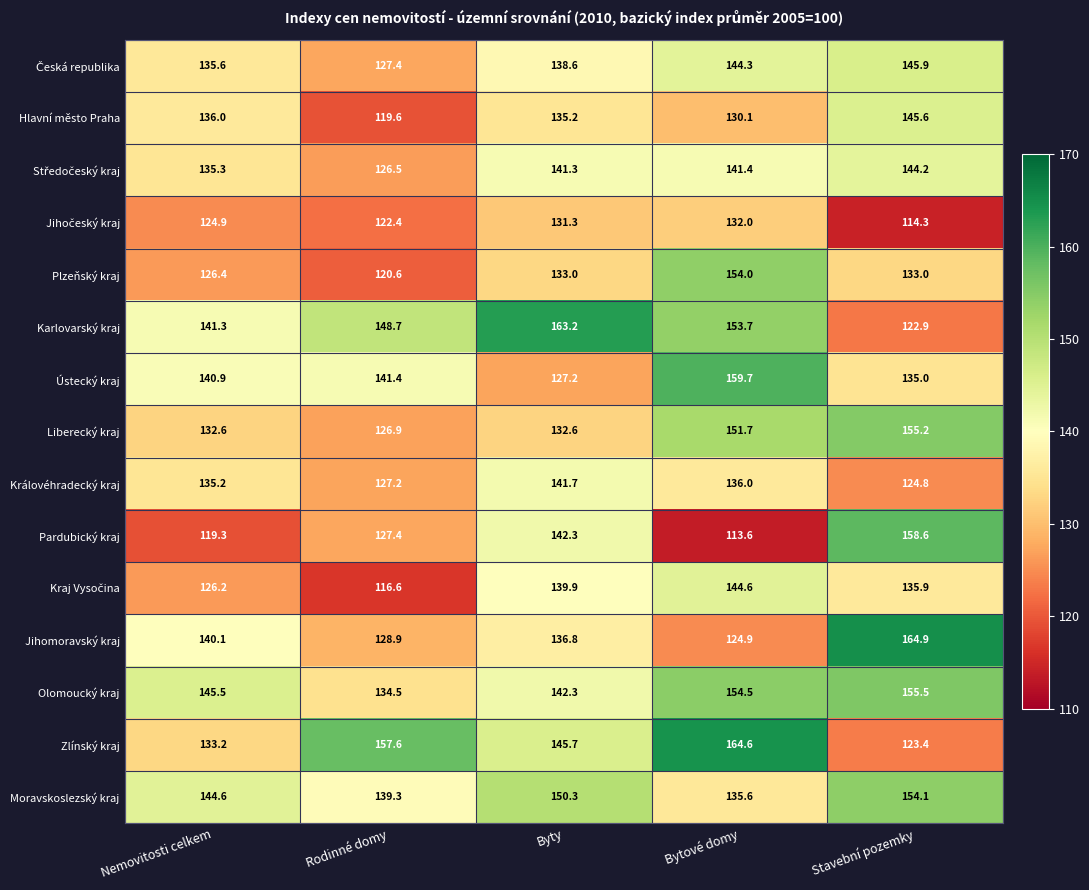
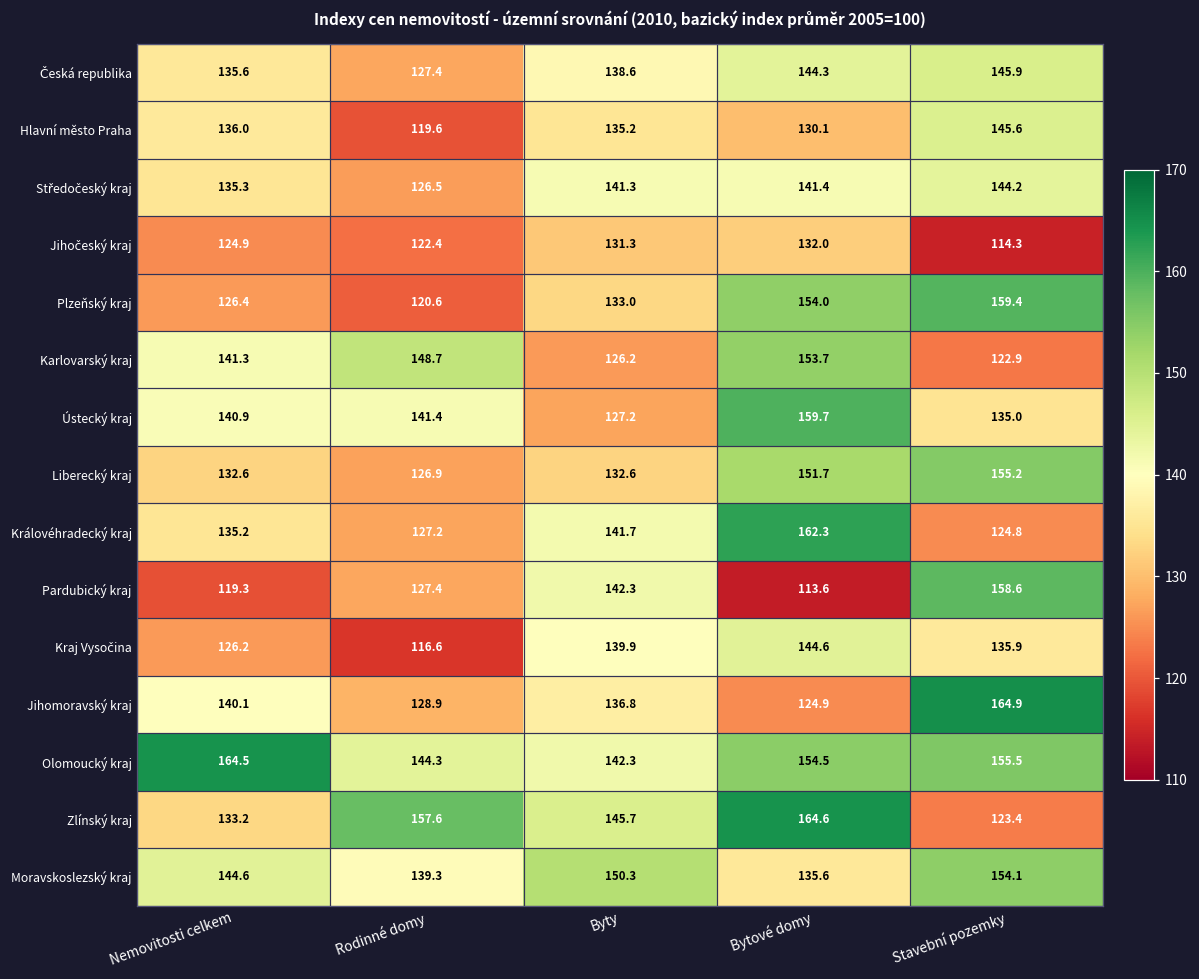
Plzeňský kraj, Stavební pozemky: 133.0 -> 159.4
Karlovarský kraj, Byty: 163.2 -> 126.2
Královéhradecký kraj, Bytové domy: 136.0 -> 162.3
Olomoucký kraj, Nemovitosti celkem: 145.5 -> 164.5
Olomoucký kraj, Rodinné domy: 134.5 -> 144.3
